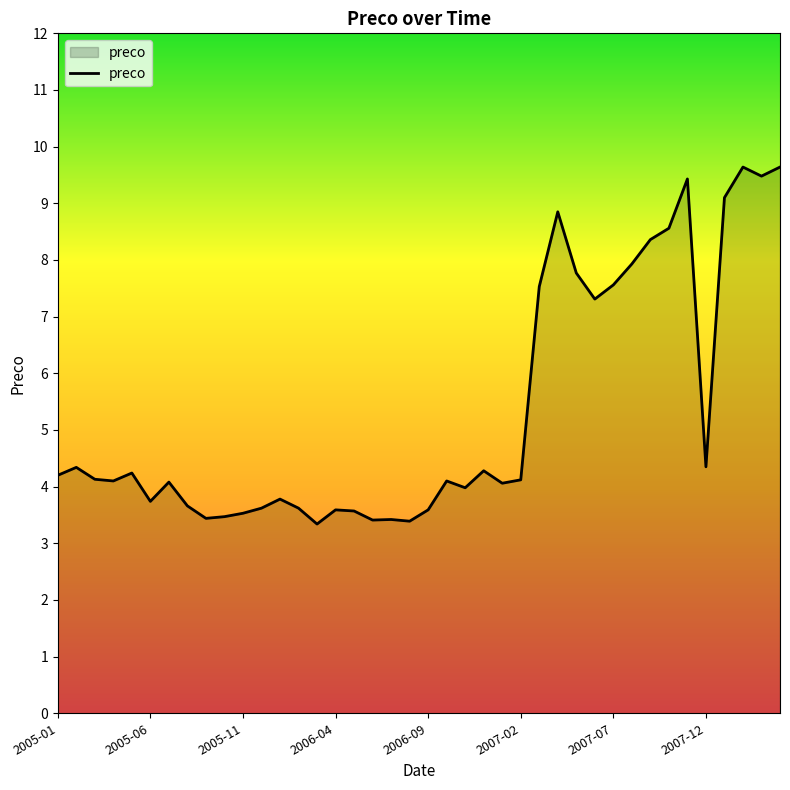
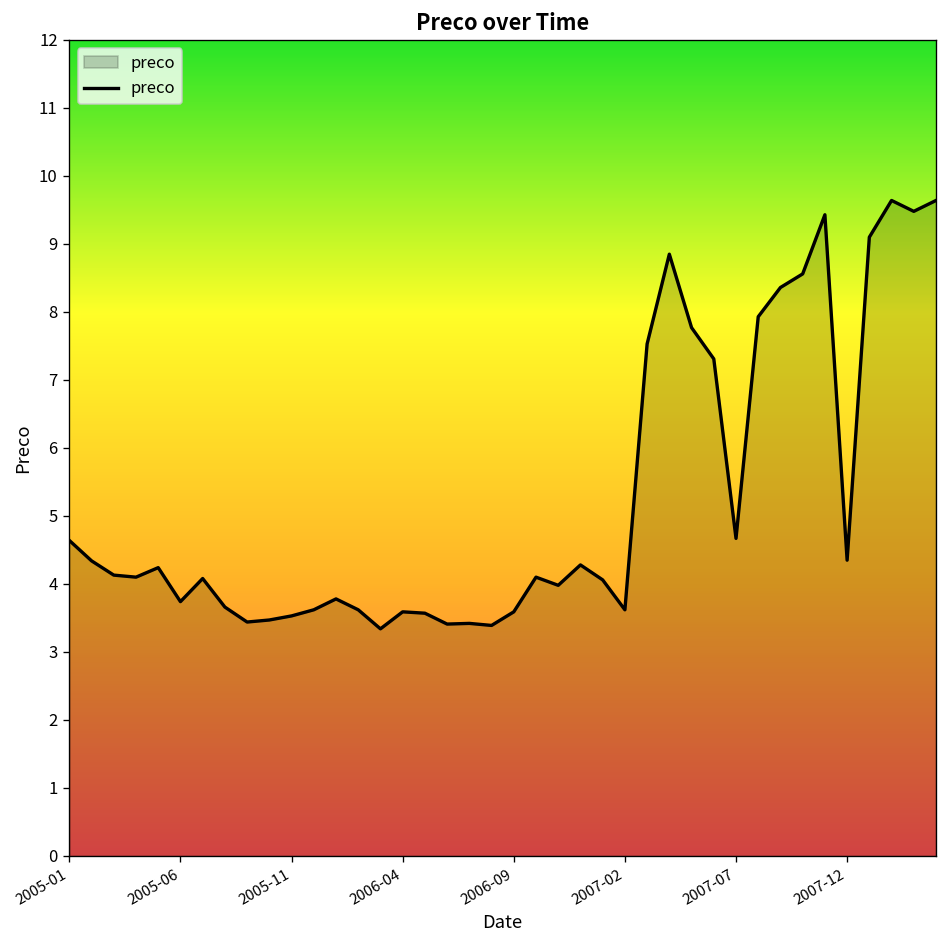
2005-01: 4.2 -> 4.6
2007-02: 4.1 -> 3.6
2007-07: 7.6 -> 4.7
